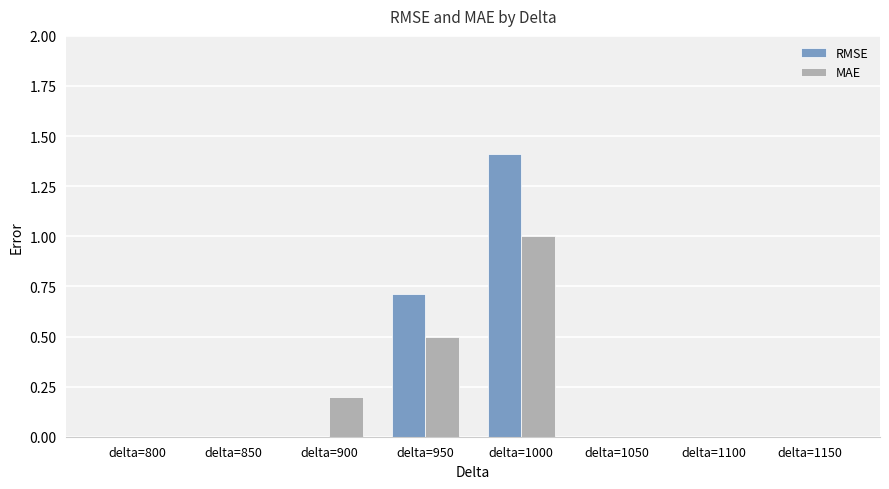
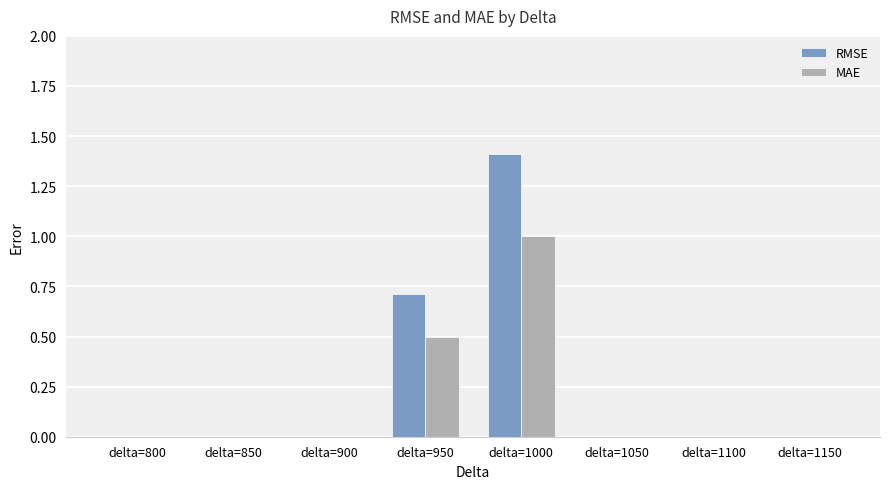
MAE, delta=900: 0.2 -> 0.0
